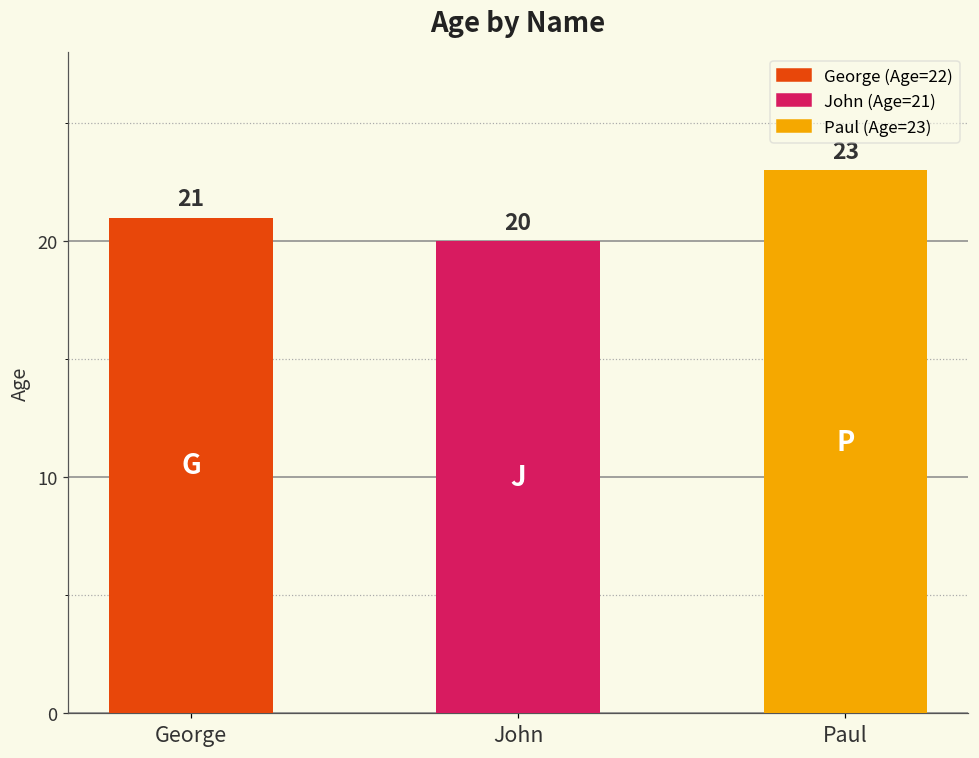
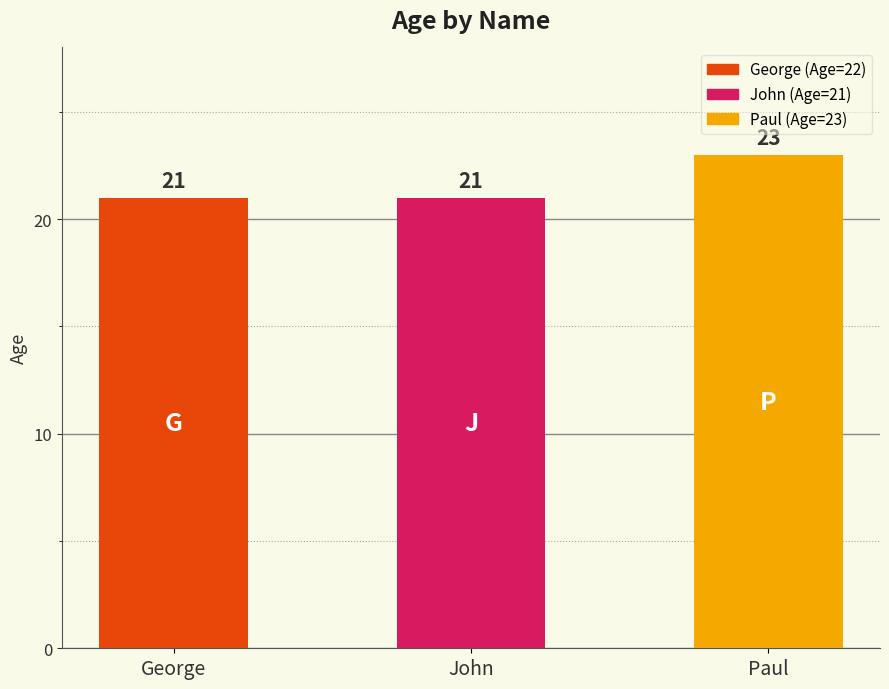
John: 20 -> 21
